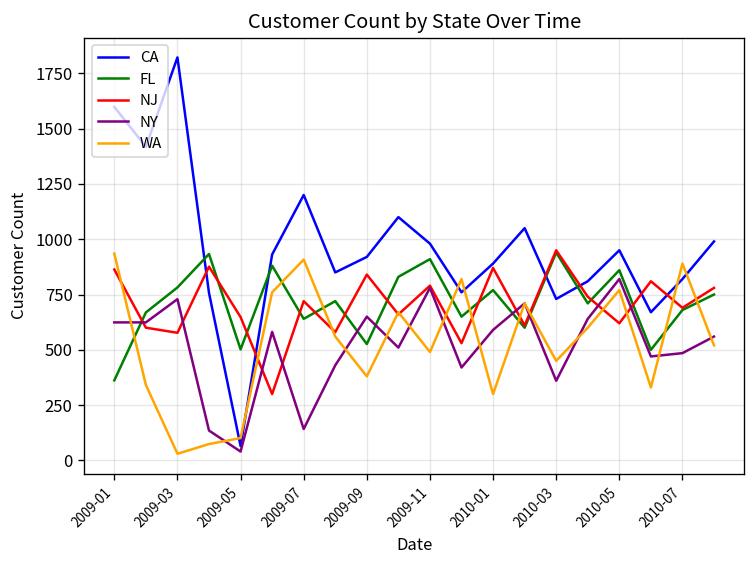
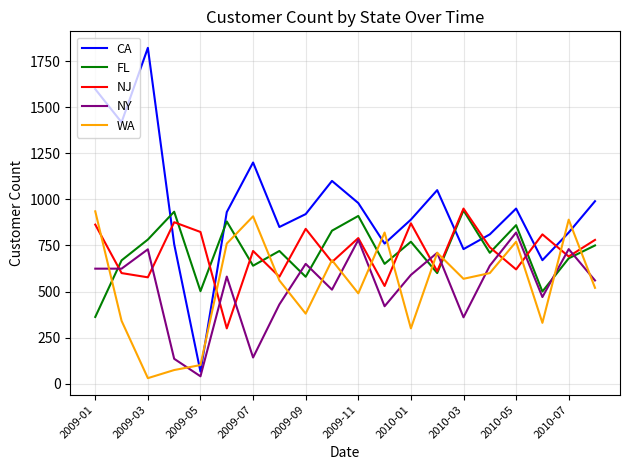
NJ, 2009-05: 650 -> 820
FL, 2009-09: 530 -> 580
WA, 2010-03: 450 -> 570
NY, 2010-07: 490 -> 730
